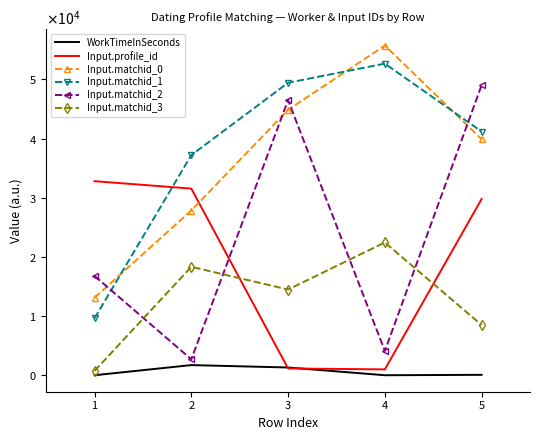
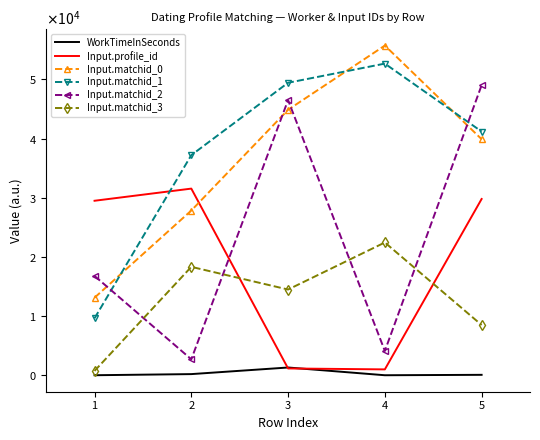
Input.profile_id, 1: 33000 -> 29000
WorkTimeInSeconds, 2: 2000 -> 0
